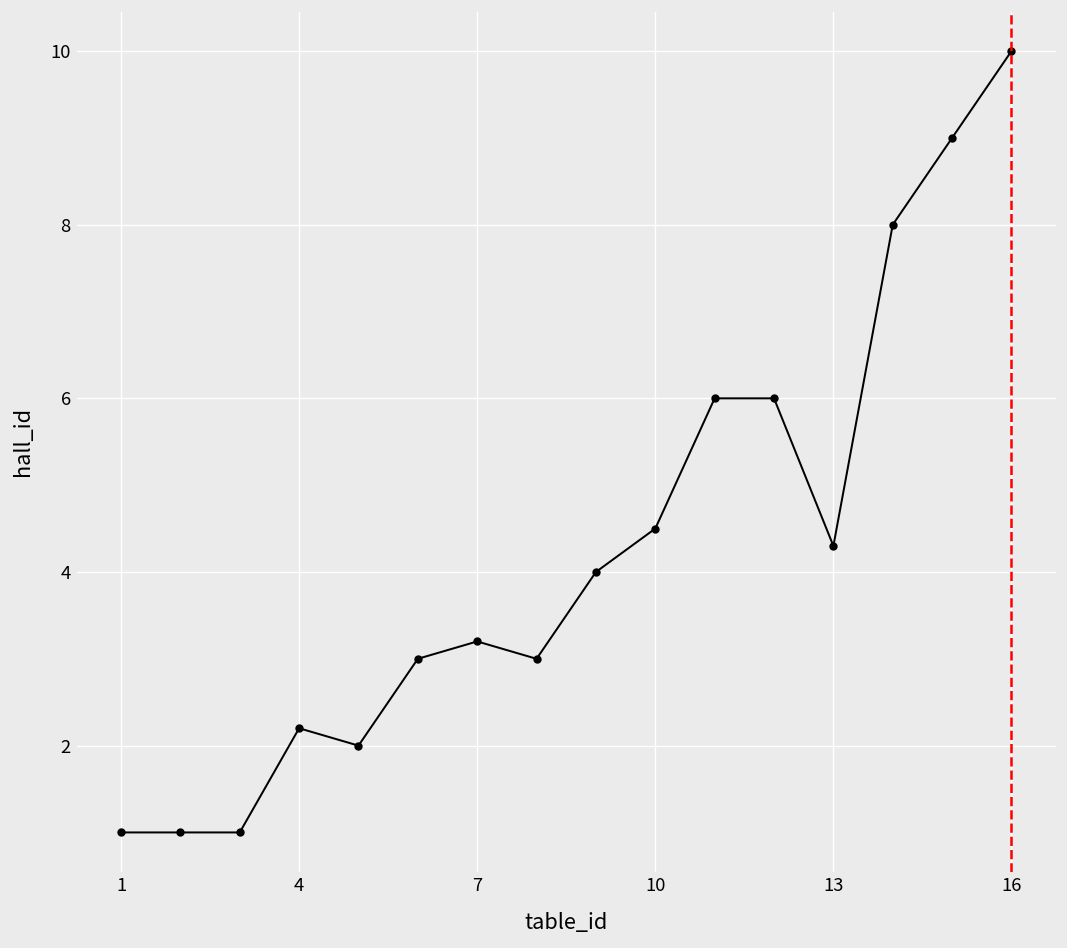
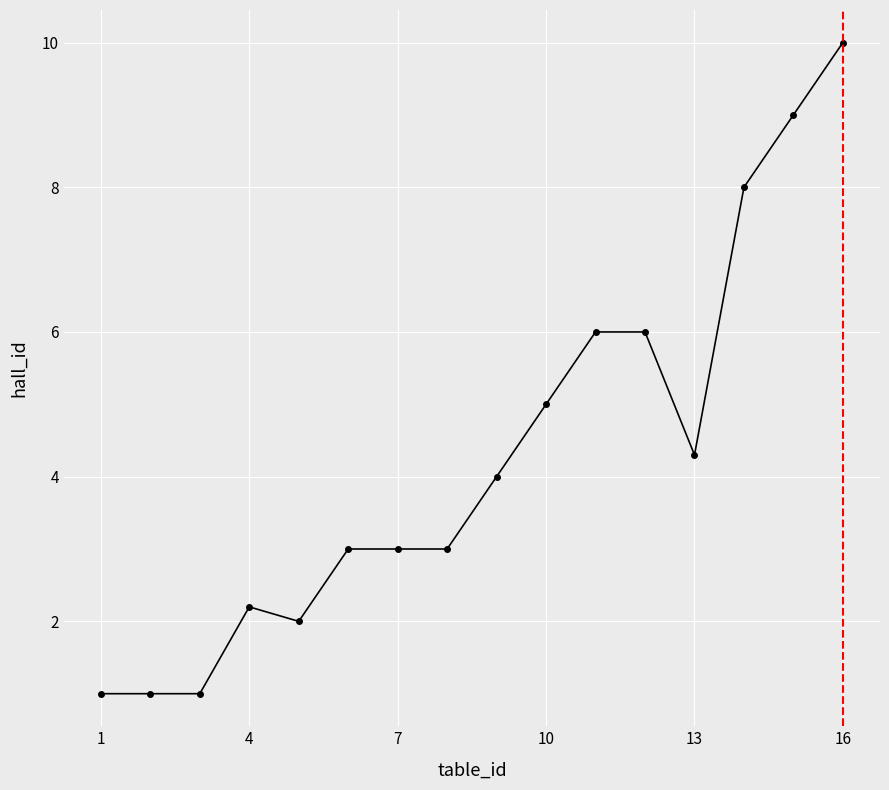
7: 3.2 -> 3.0
10: 4.5 -> 5.0
